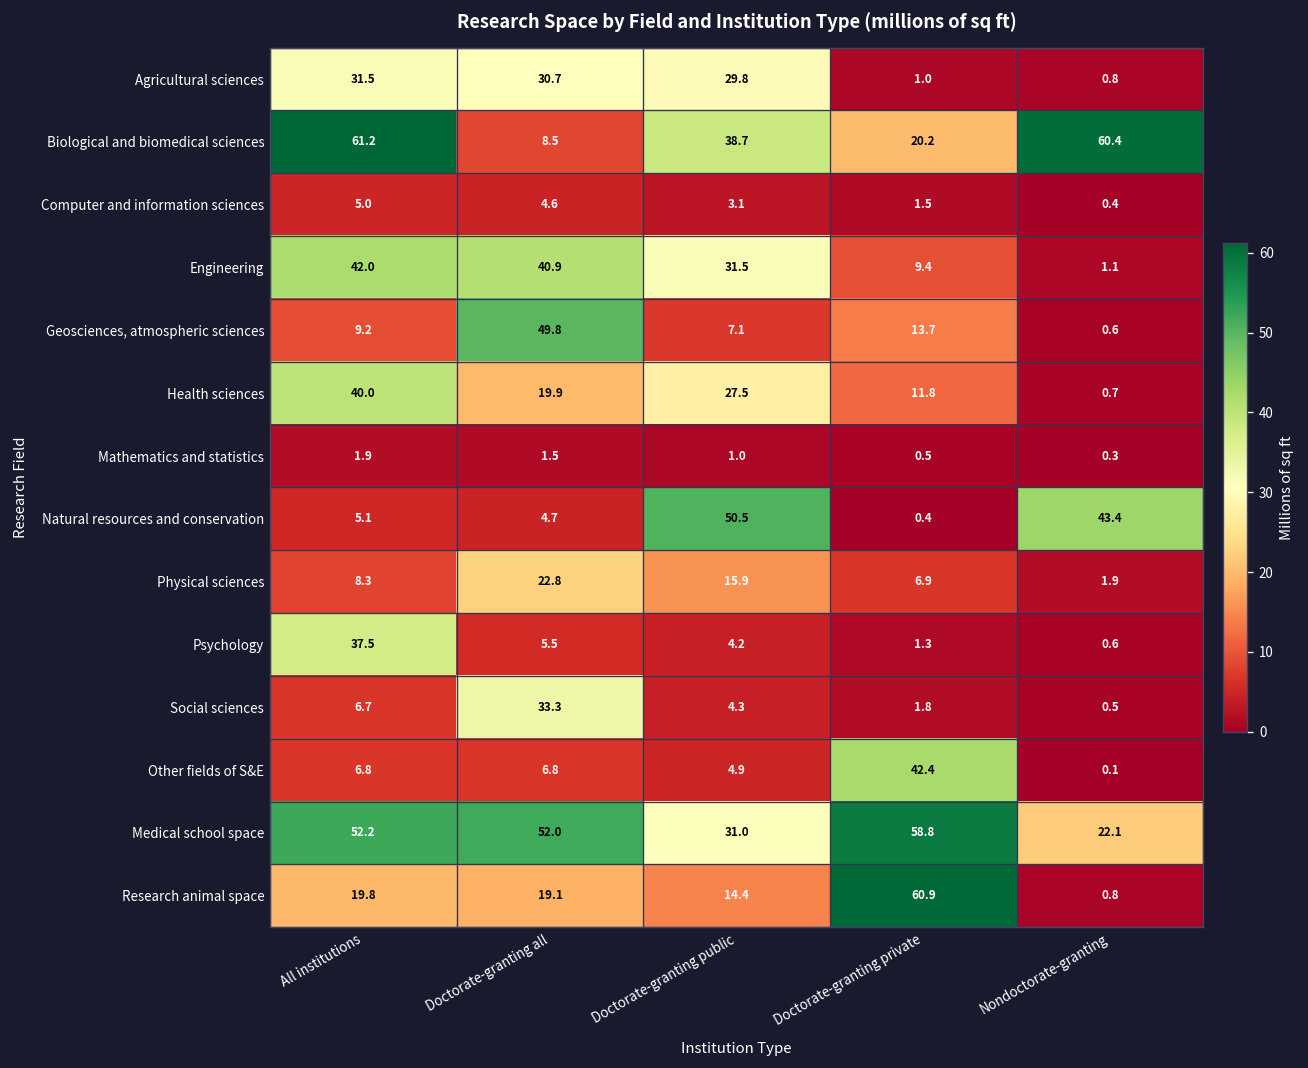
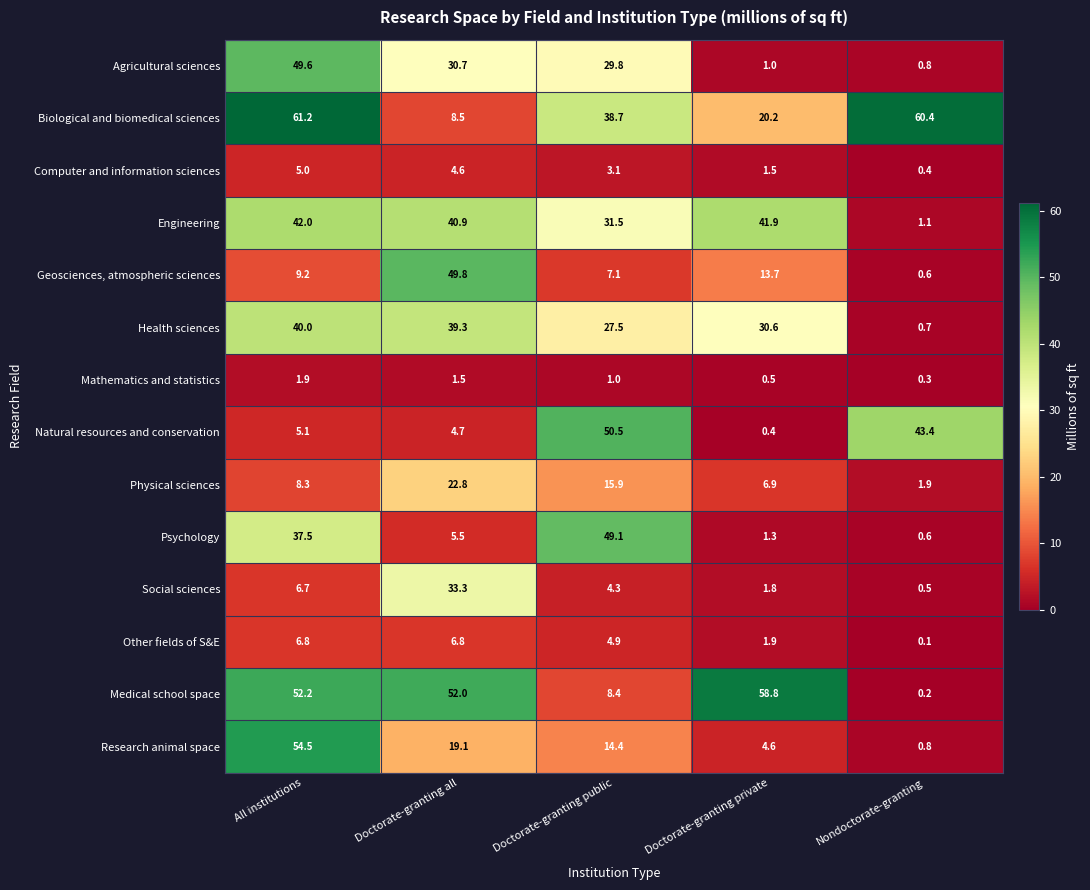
Agricultural sciences, All institutions: 31.5 -> 49.6
Engineering, Doctorate-granting private: 9.4 -> 41.9
Health sciences, Doctorate-granting all: 19.9 -> 39.3
Health sciences, Doctorate-granting private: 11.8 -> 30.6
Psychology, Doctorate-granting public: 4.2 -> 49.1
Other fields of S&E, Doctorate-granting private: 42.4 -> 1.9
Medical school space, Doctorate-granting public: 31.0 -> 8.4
Medical school space, Nondoctorate-granting: 22.1 -> 0.2
Research animal space, All institutions: 19.8 -> 54.5
Research animal space, Doctorate-granting private: 60.9 -> 4.6
